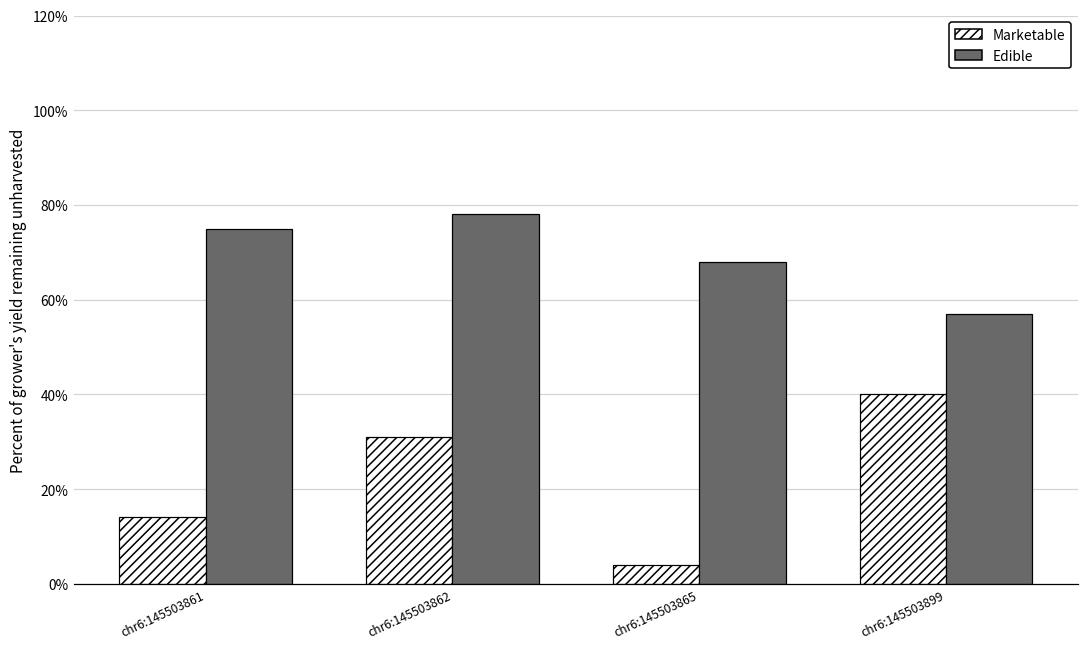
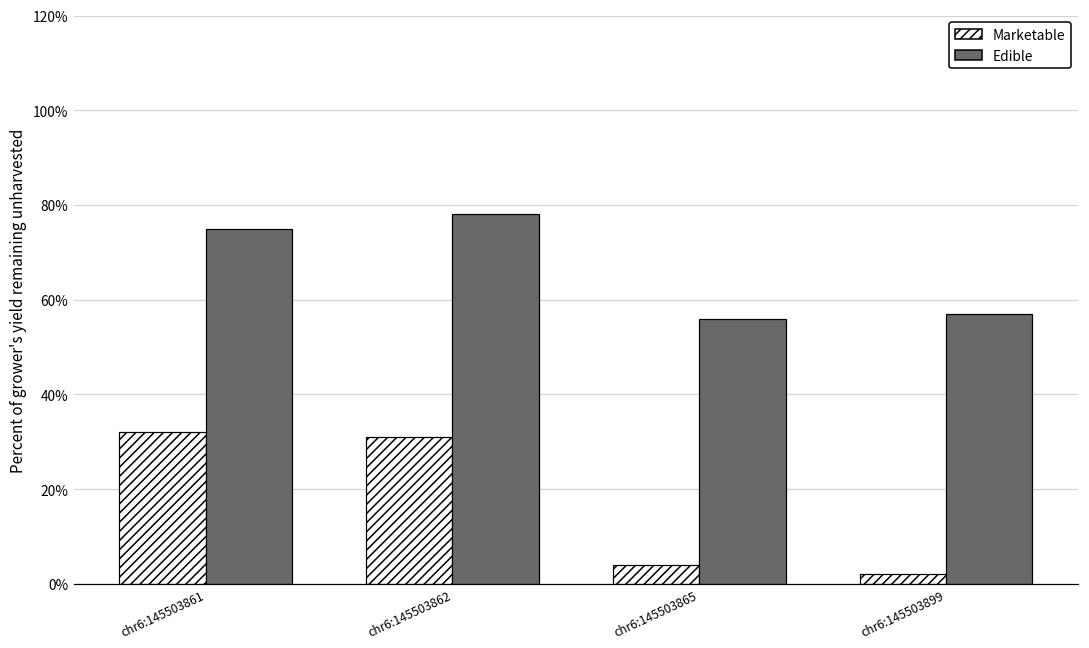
Marketable, chr6:145503861: 14% -> 32%
Edible, chr6:145503865: 68% -> 56%
Marketable, chr6:145503899: 40% -> 2%
